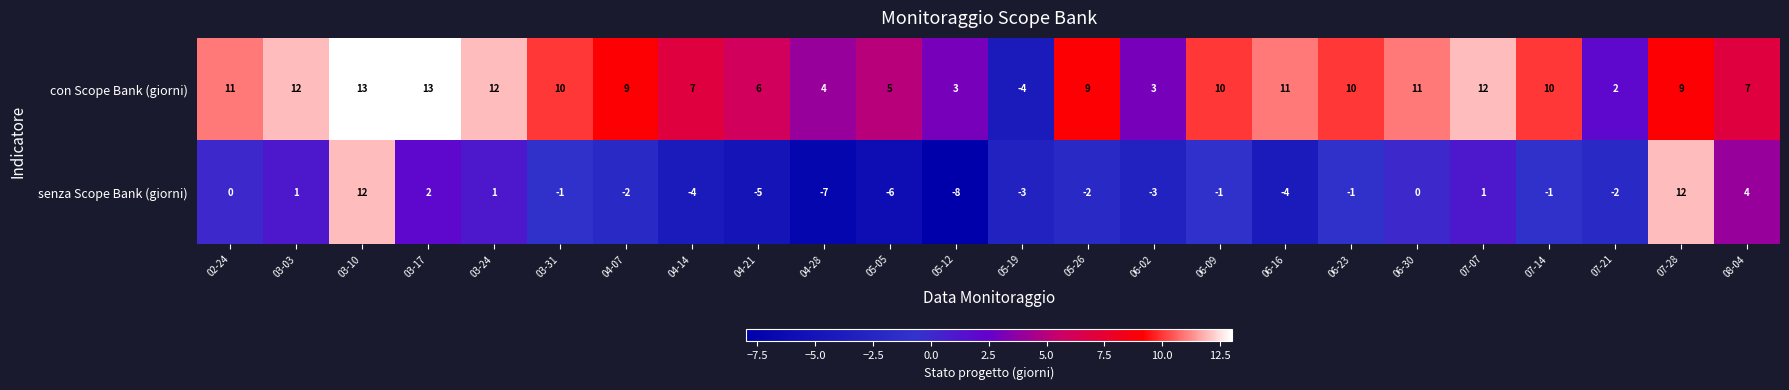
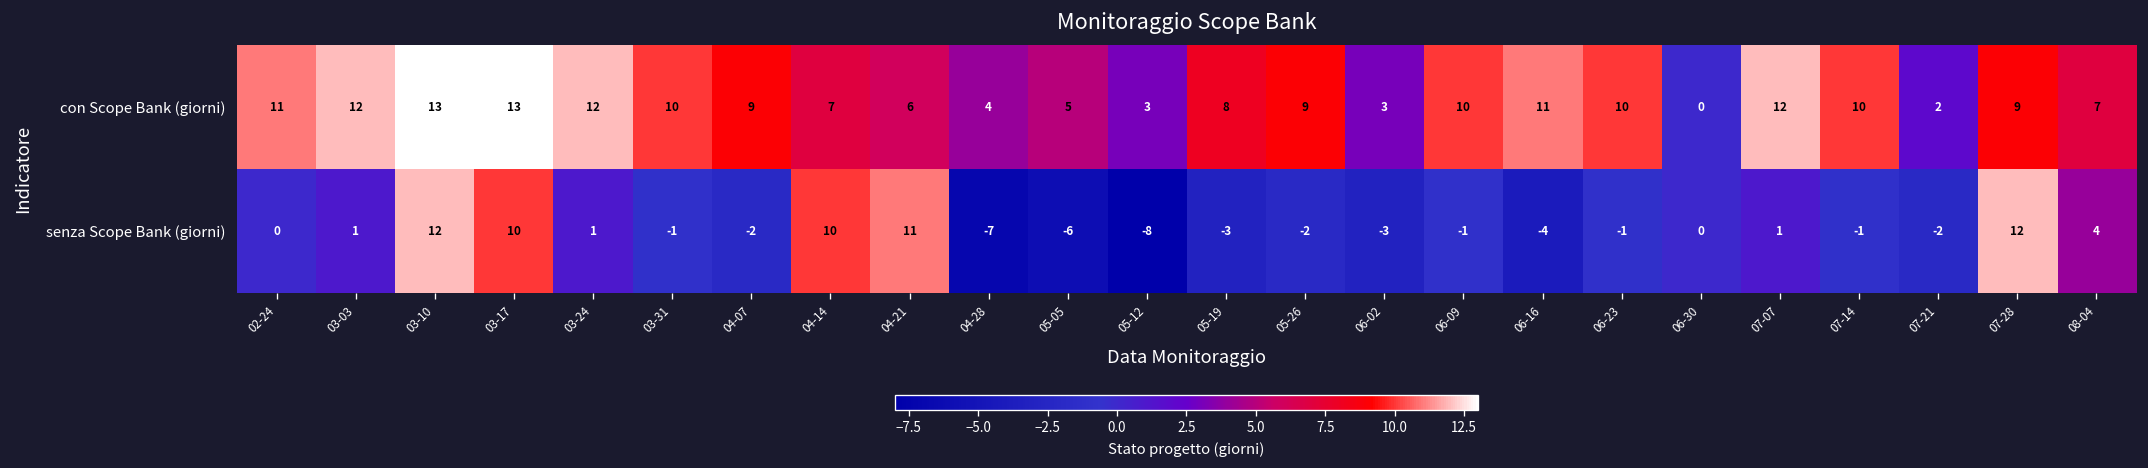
con Scope Bank (giorni), 05-19: -4 -> 8
con Scope Bank (giorni), 06-30: 11 -> 0
senza Scope Bank (giorni), 03-17: 2 -> 10
senza Scope Bank (giorni), 04-14: -4 -> 10
senza Scope Bank (giorni), 04-21: -5 -> 11
